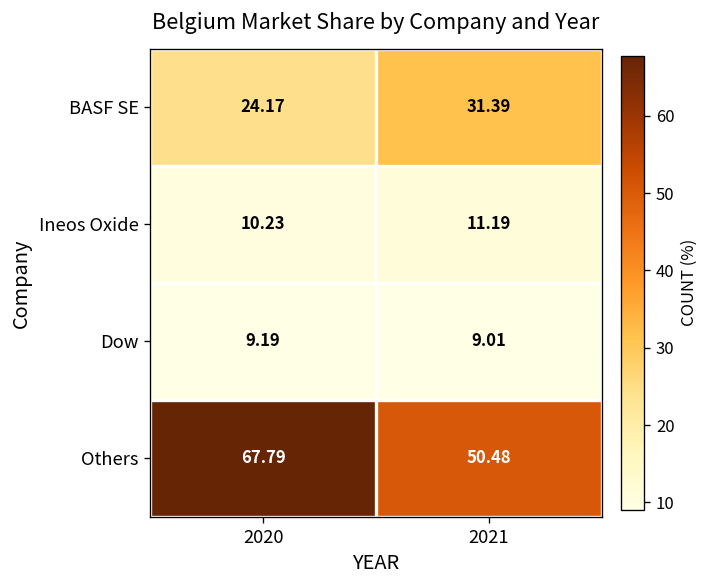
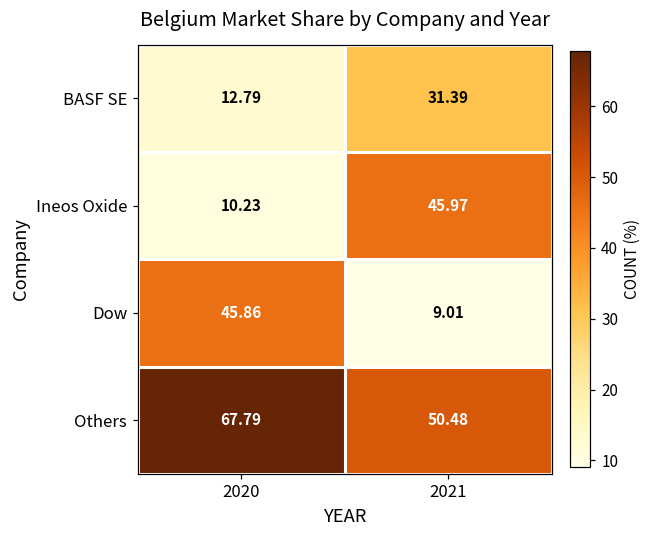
BASF SE, 2020: 24.17 -> 12.79
Ineos Oxide, 2021: 11.19 -> 45.97
Dow, 2020: 9.19 -> 45.86
